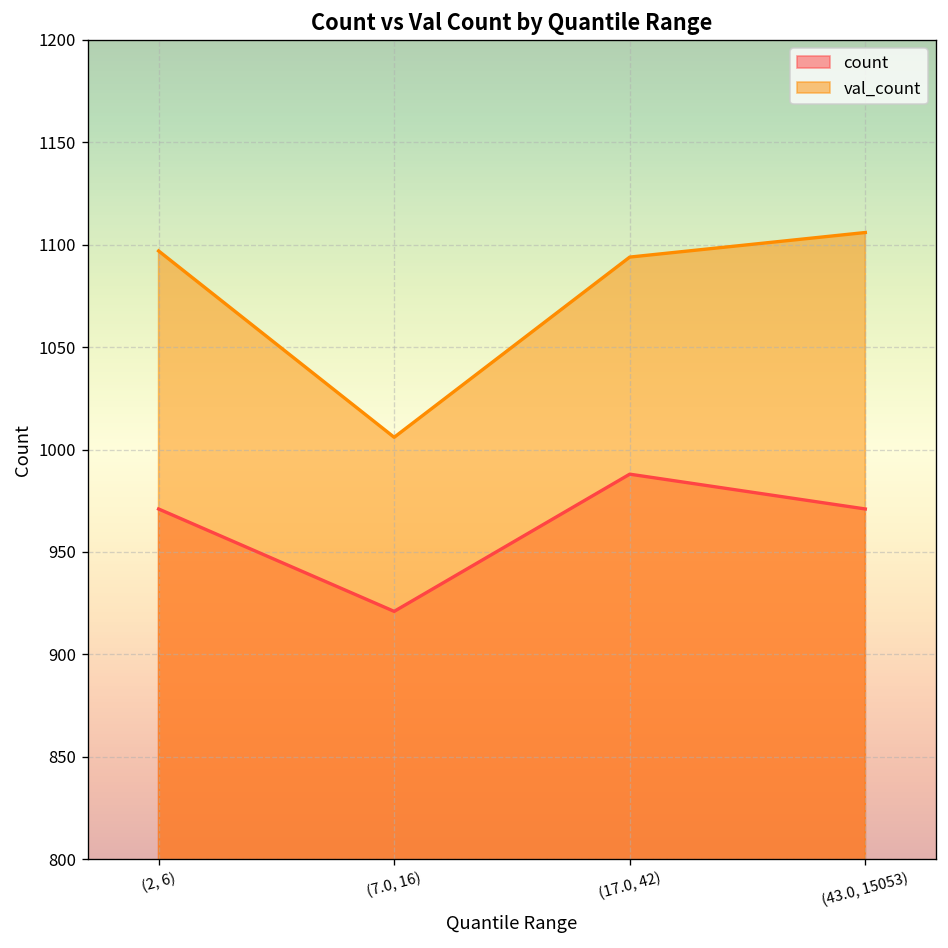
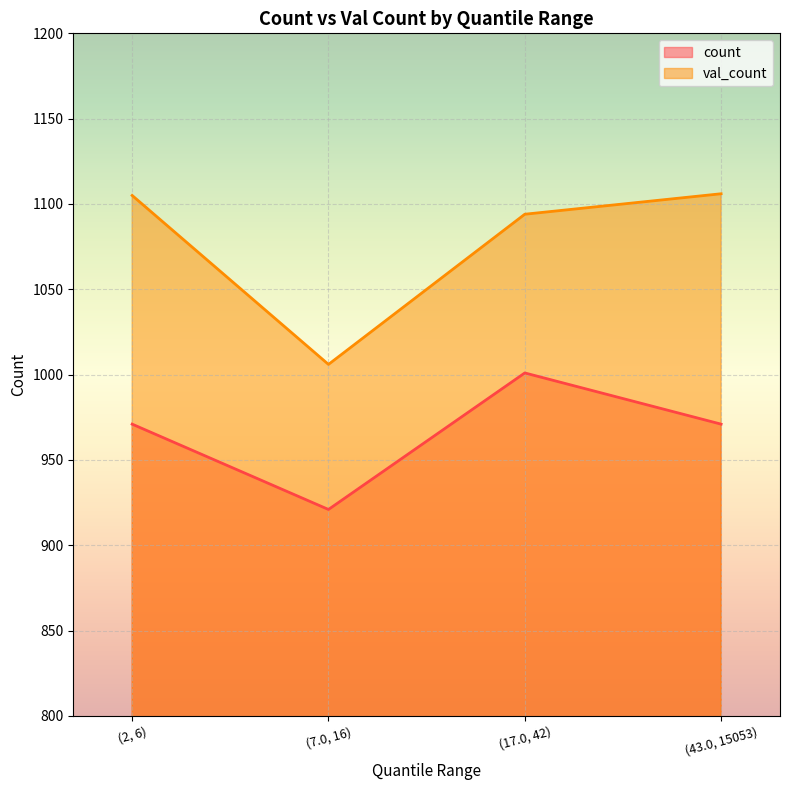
val_count, (2, 6): 1097 -> 1105
count, (17.0, 42): 988 -> 1001
